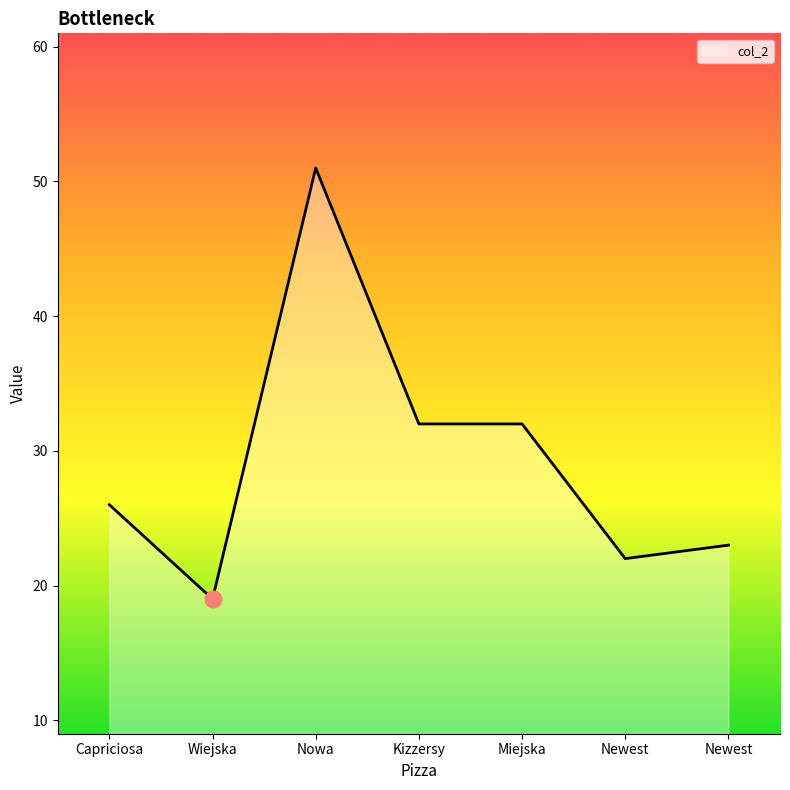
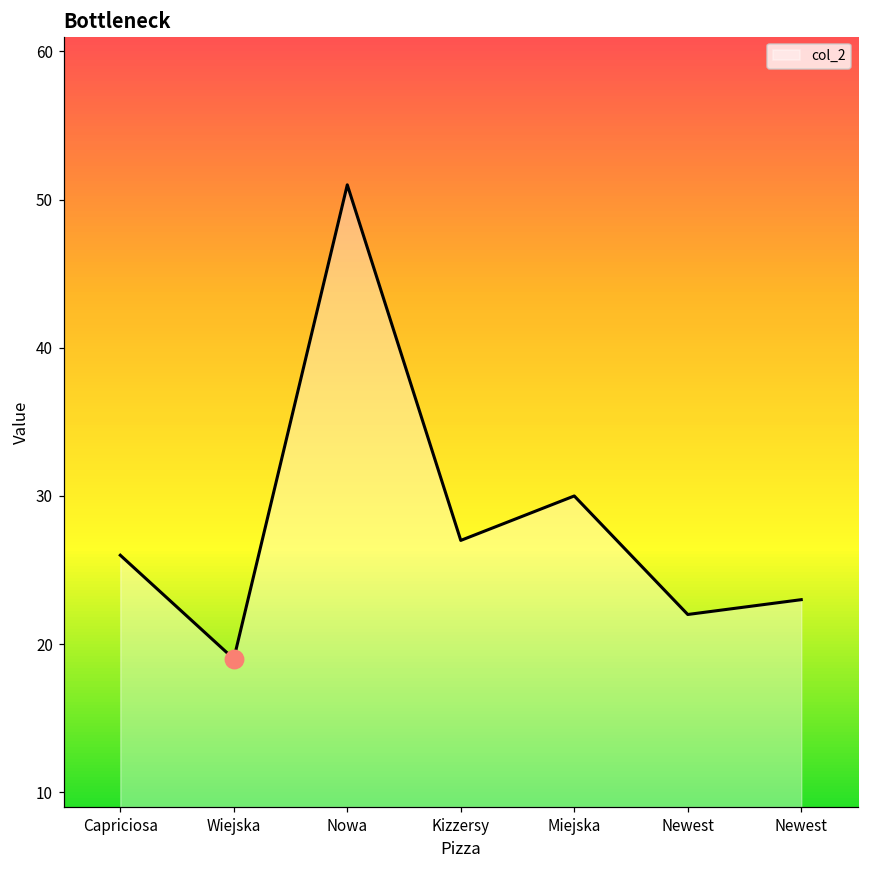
col_2, Kizzersy: 32 -> 27
col_2, Miejska: 32 -> 30
